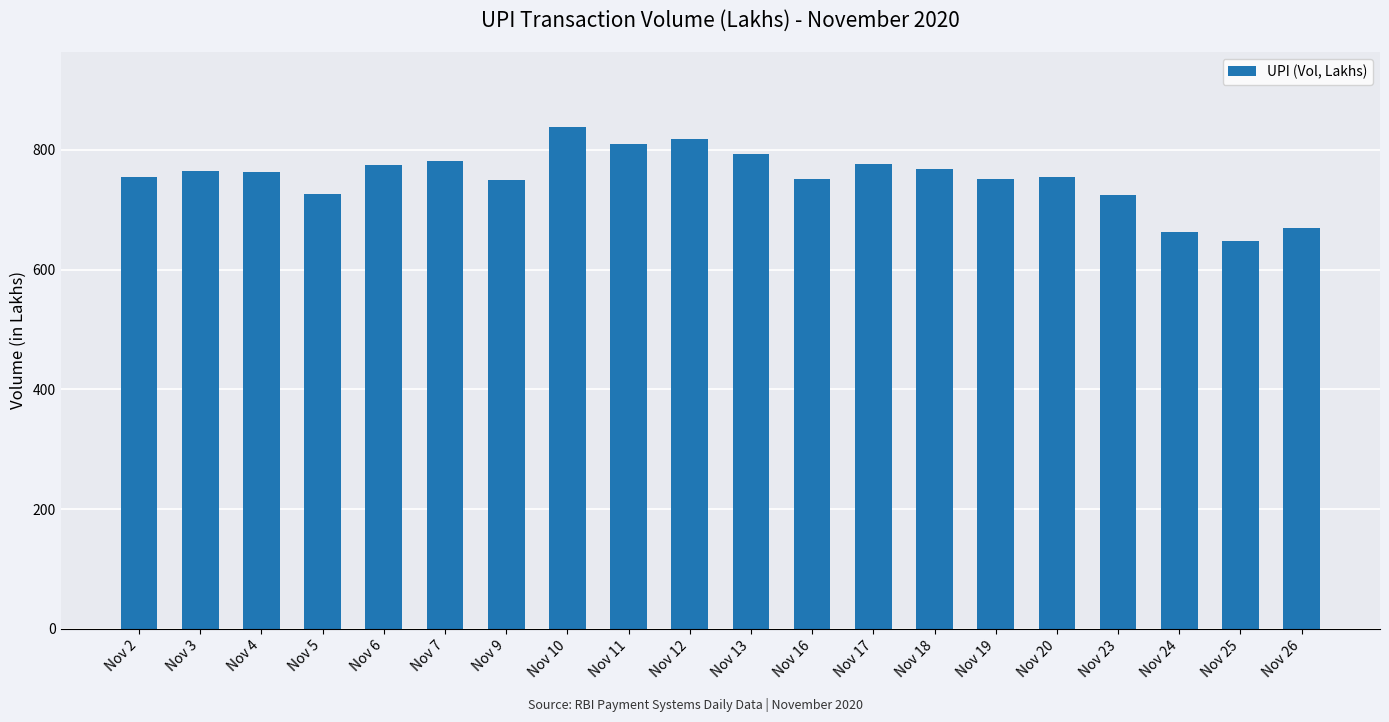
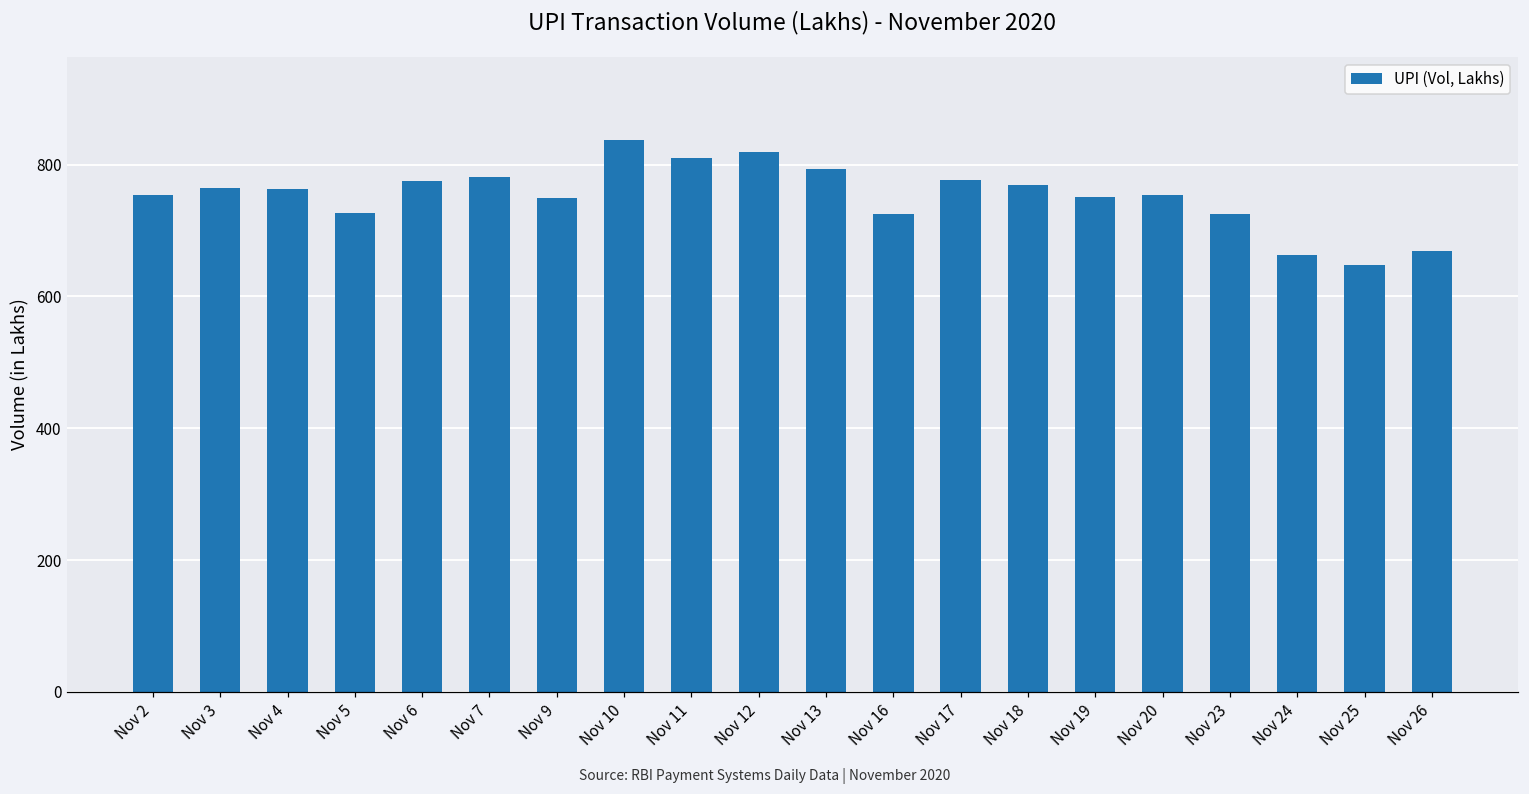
Nov 16: 750 -> 730
